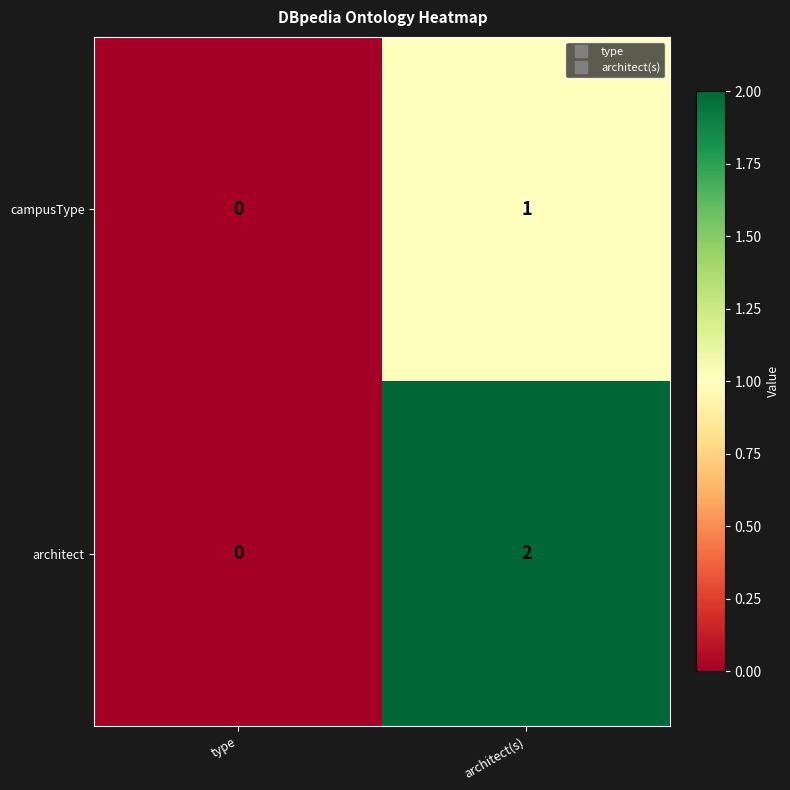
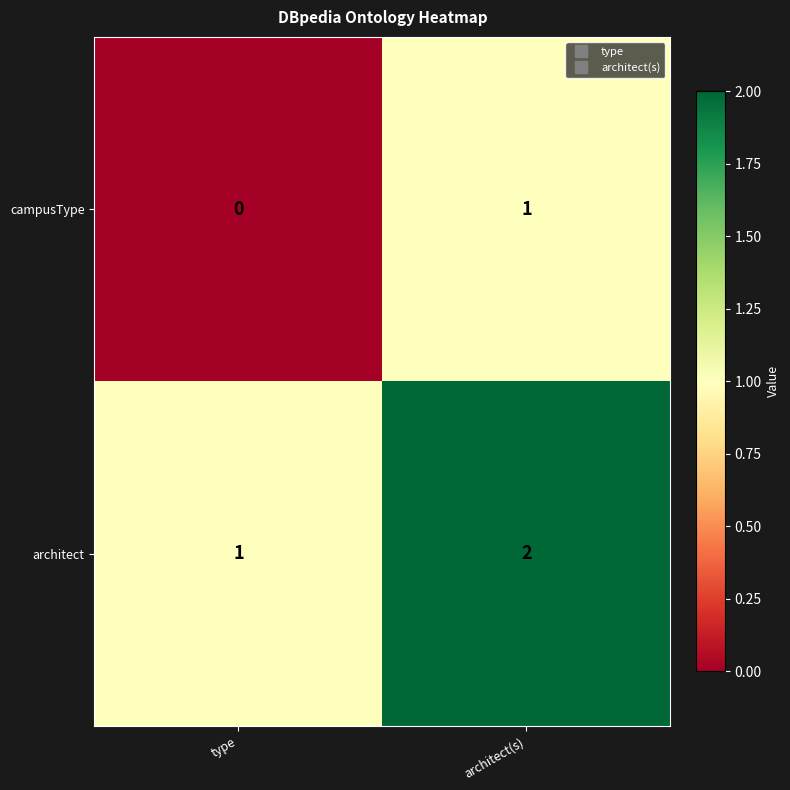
architect, type: 0 -> 1
